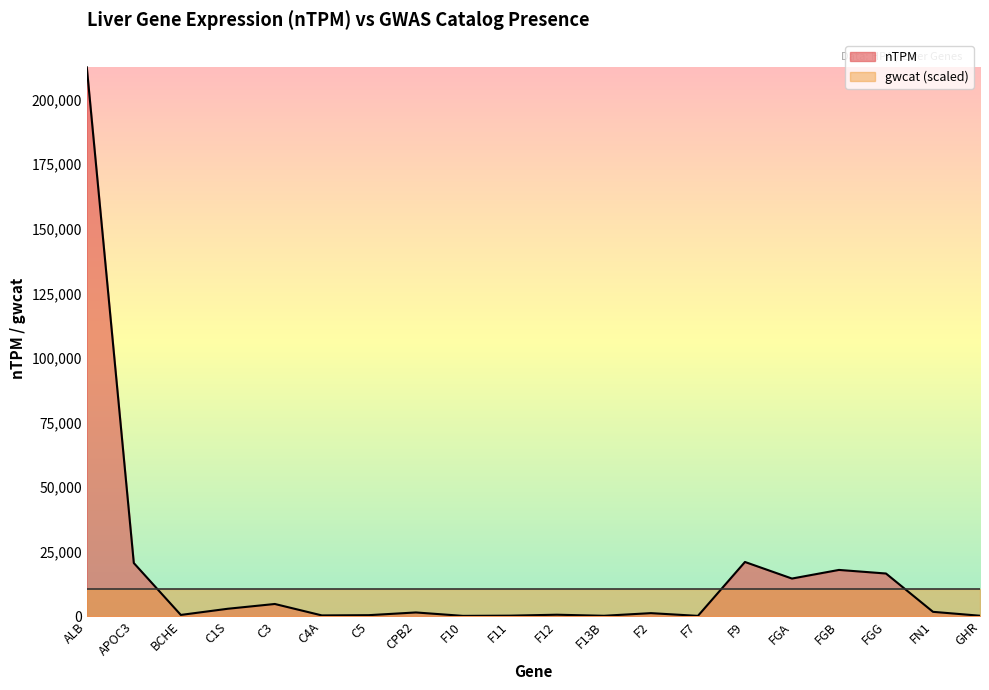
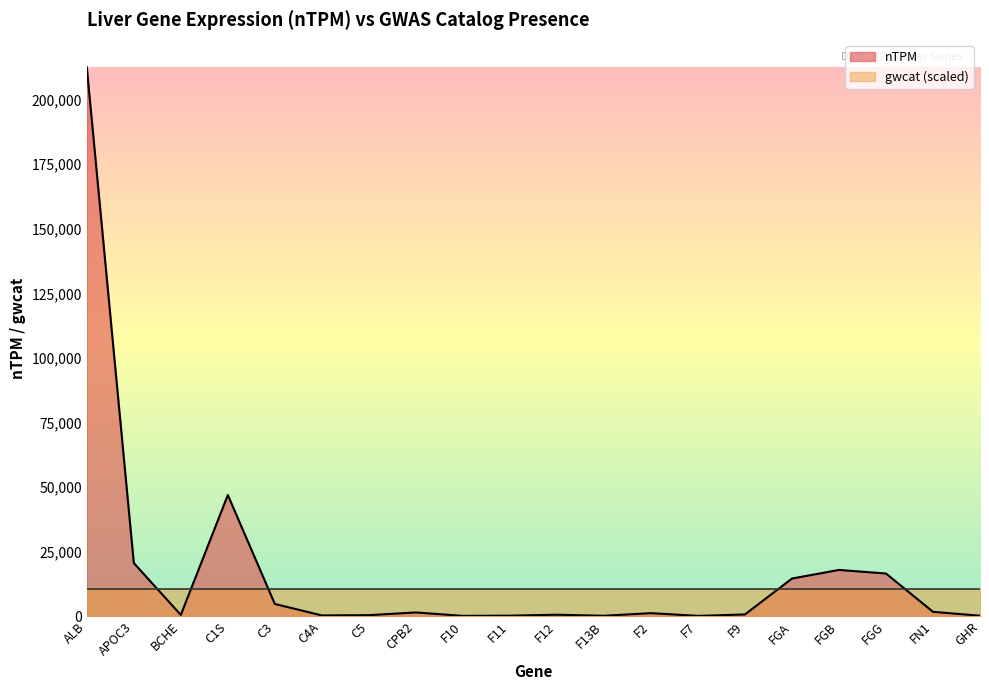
nTPM, C1S: 3,000 -> 47,000
nTPM, F9: 21,000 -> 1,000
